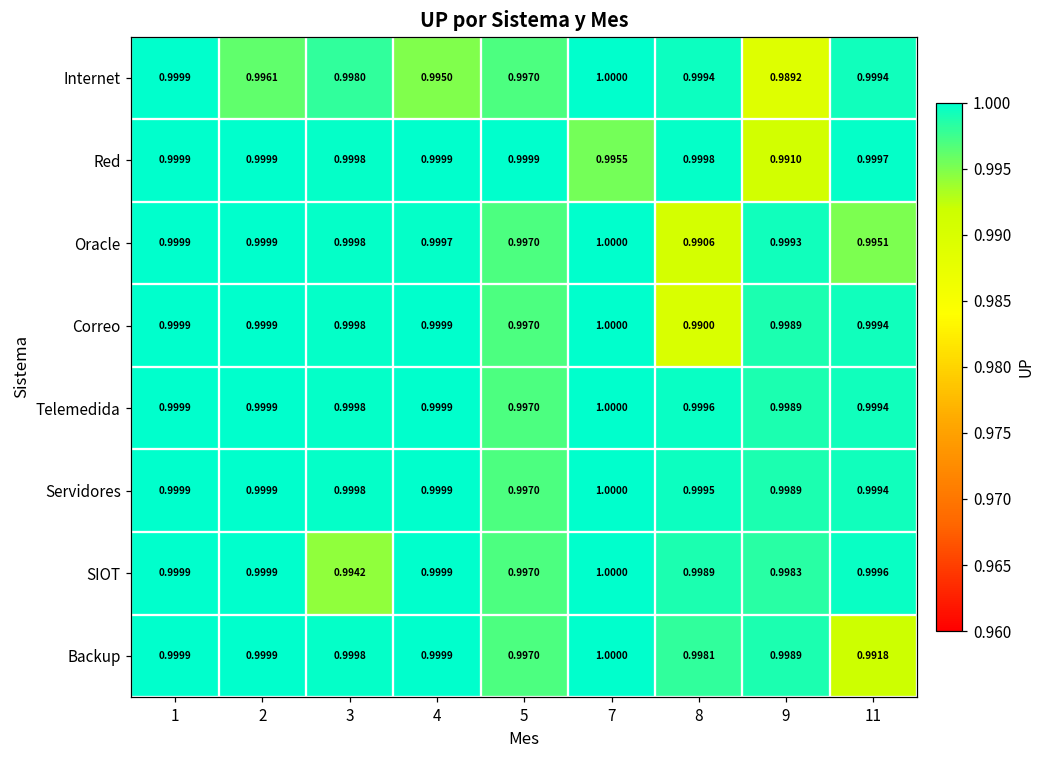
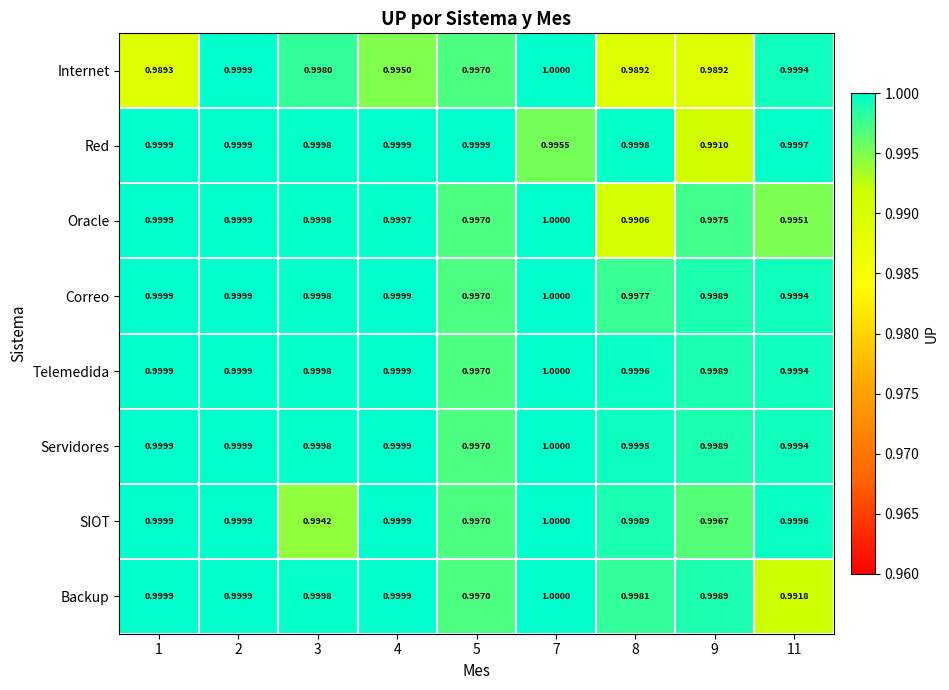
Internet, 1: 0.9999 -> 0.9893
Internet, 2: 0.9961 -> 0.9999
Internet, 8: 0.9994 -> 0.9892
Oracle, 9: 0.9993 -> 0.9975
Correo, 8: 0.9900 -> 0.9977
SIOT, 9: 0.9983 -> 0.9967
